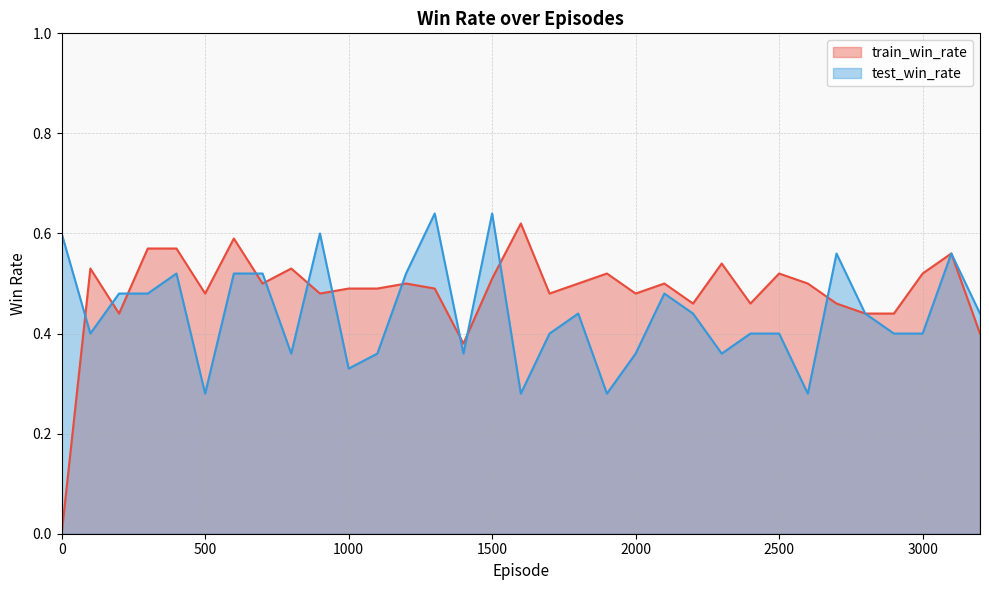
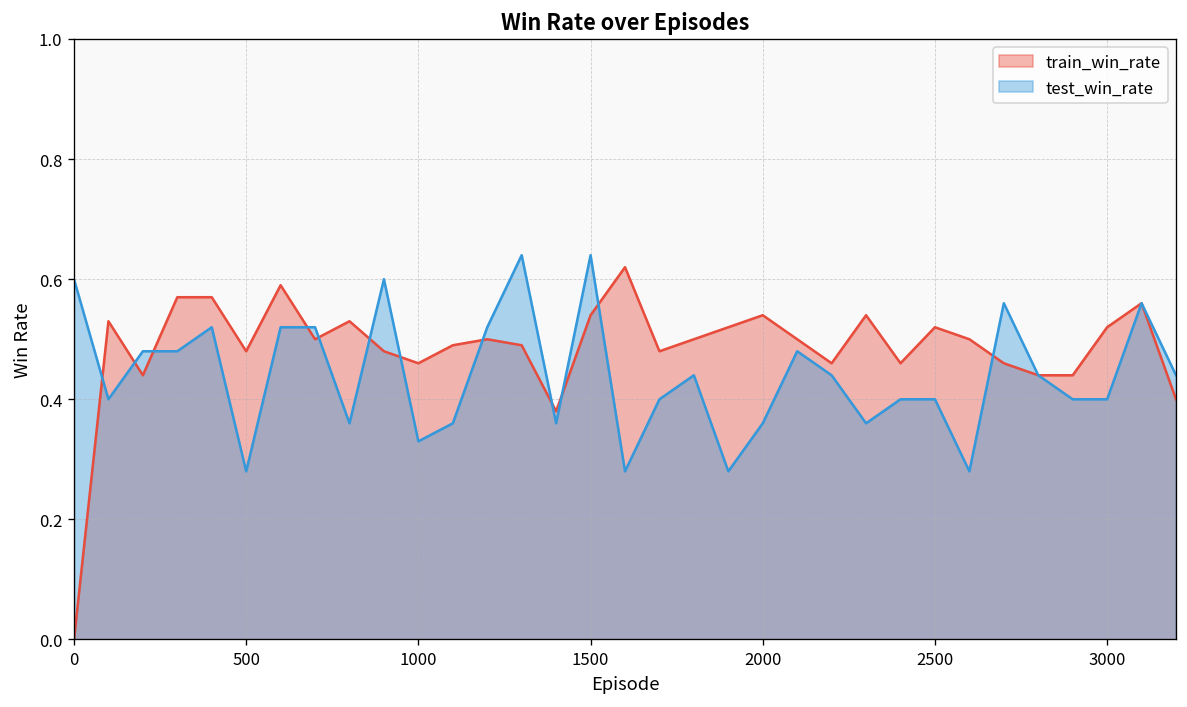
train_win_rate, 1000: 0.49 -> 0.46
train_win_rate, 1500: 0.51 -> 0.54
train_win_rate, 2000: 0.48 -> 0.54
